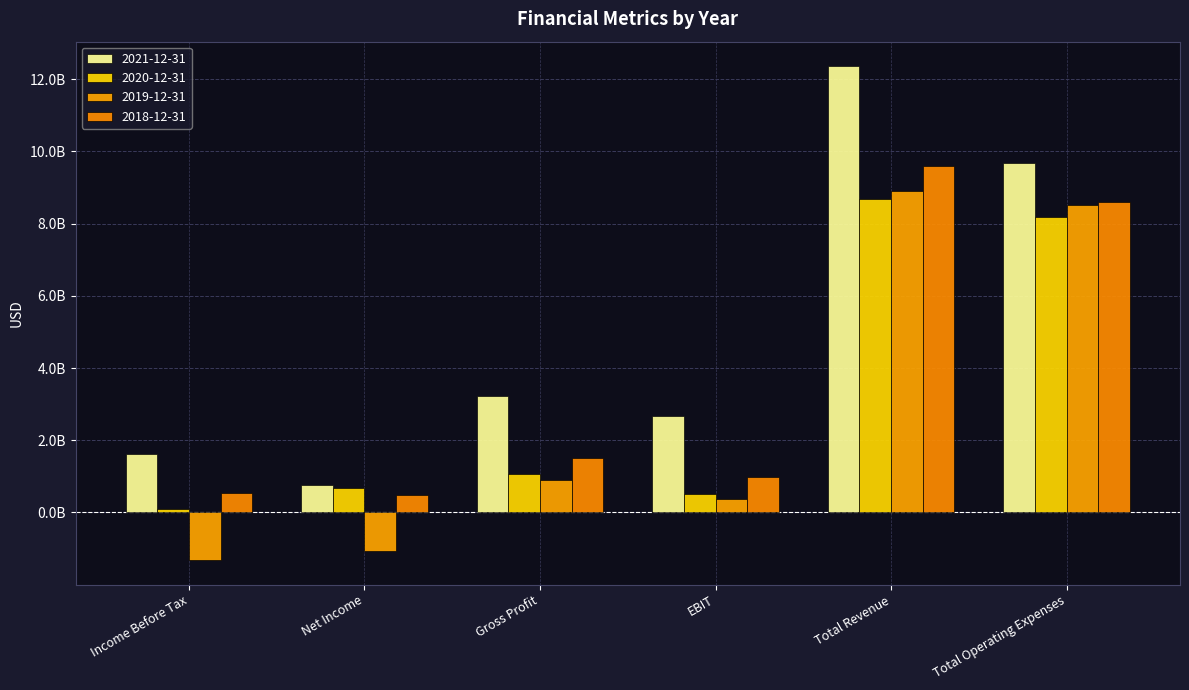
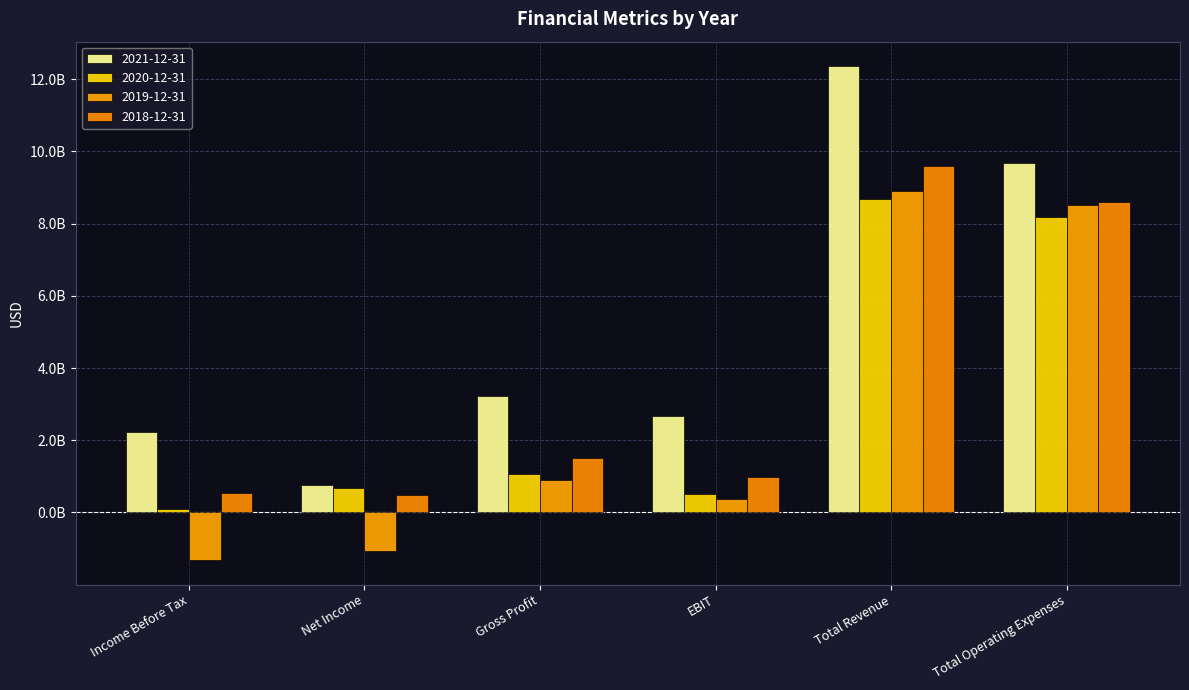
2021-12-31, Income Before Tax: 1600000000 -> 2200000000
